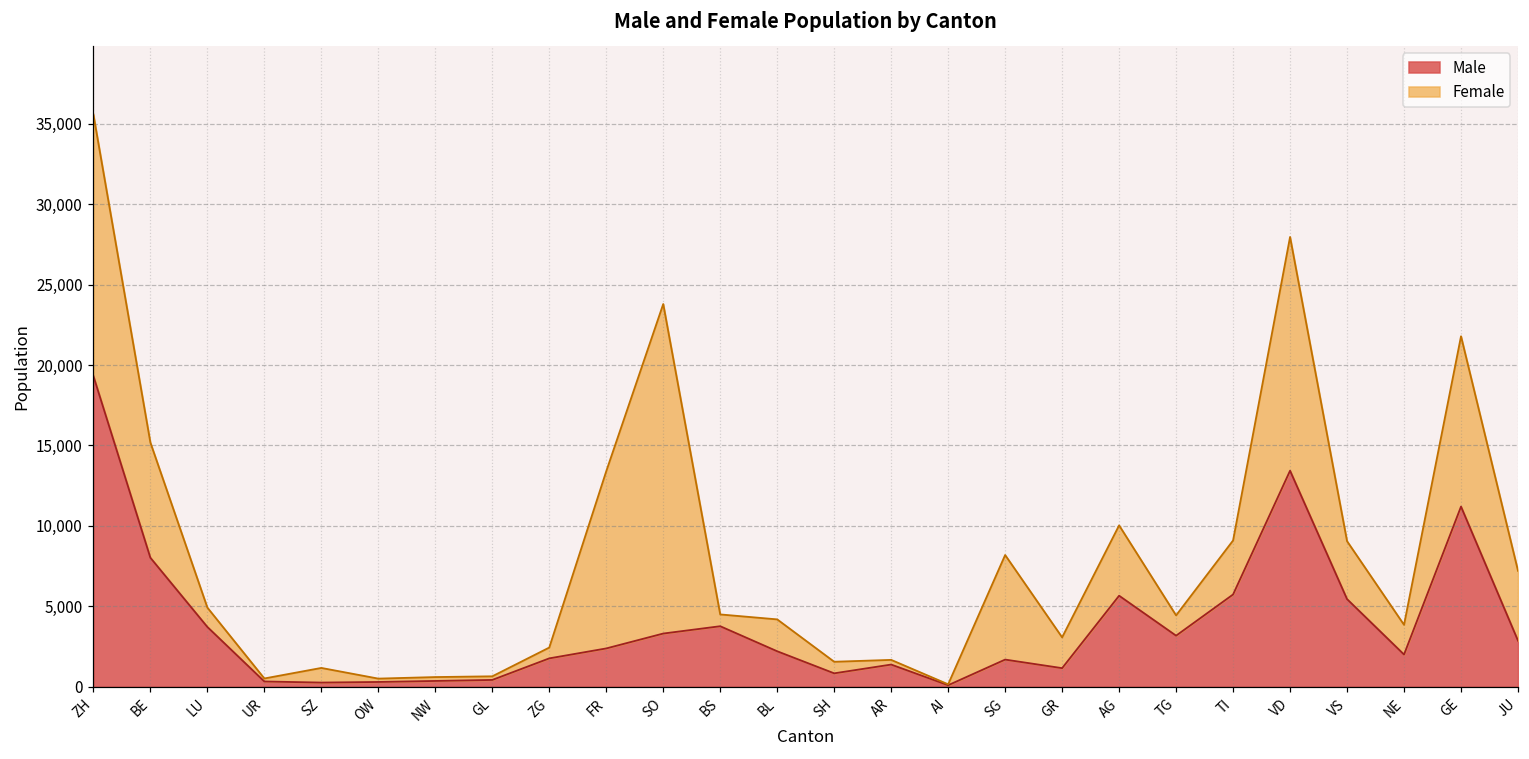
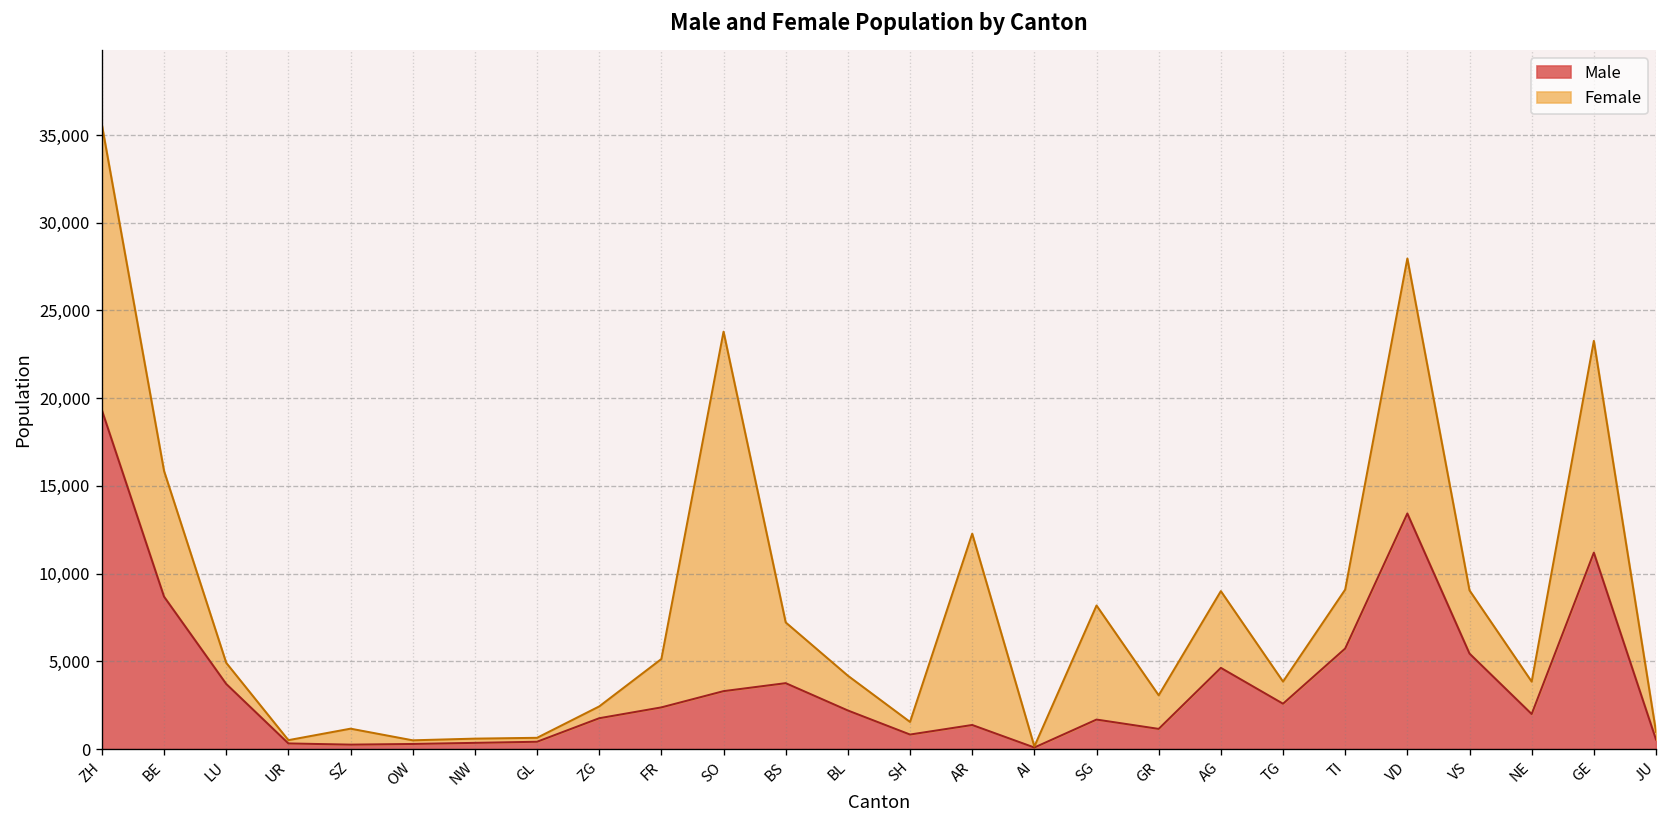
Male, BE: 8,000 -> 8,700
Female, FR: 11,000 -> 2,800
Female, BS: 700 -> 3,500
Female, AR: 300 -> 10,900
Male, AG: 5,700 -> 4,600
Male, TG: 3,200 -> 2,600
Female, GE: 10,600 -> 12,100
Male, JU: 2,900 -> 500
Female, JU: 4,300 -> 400
